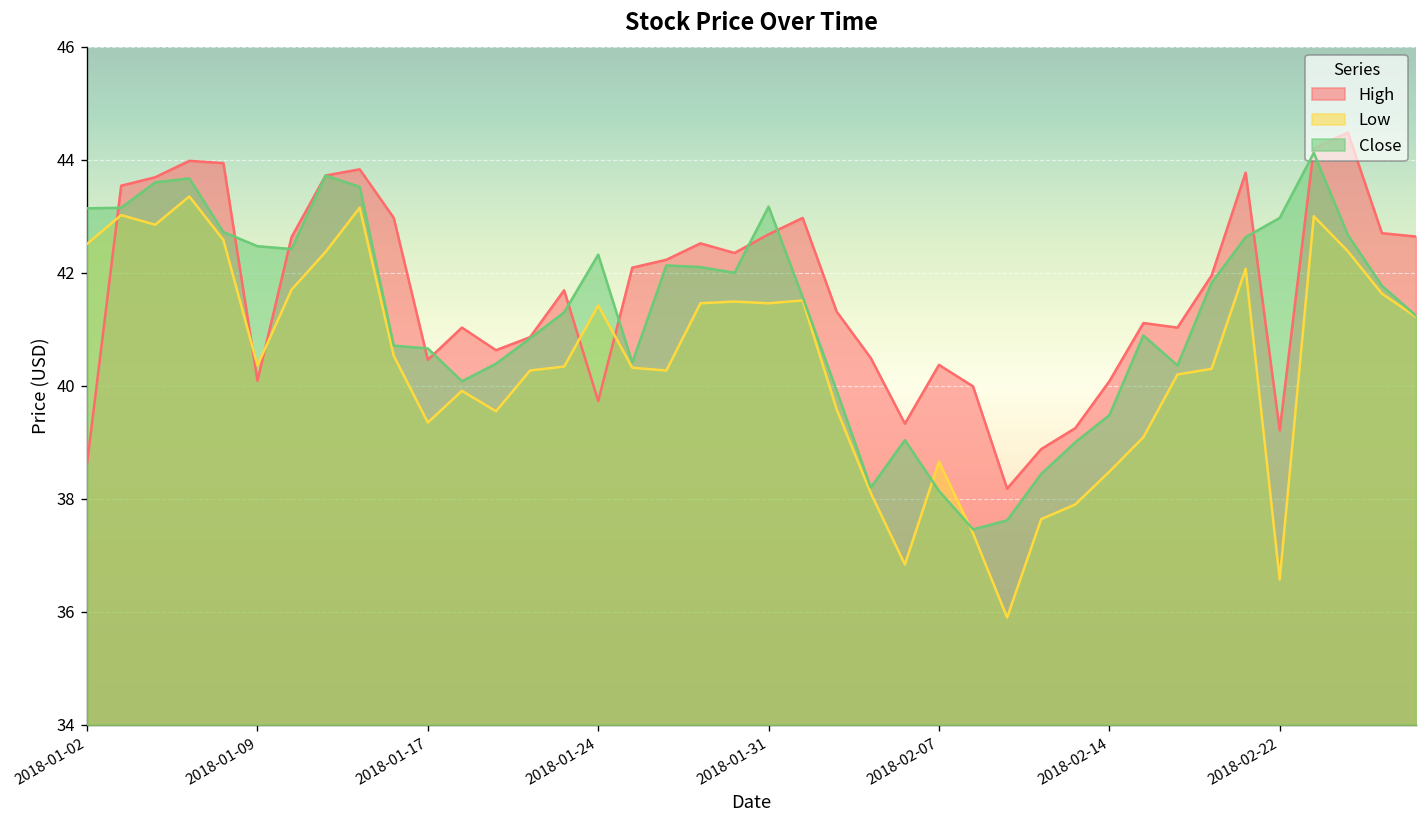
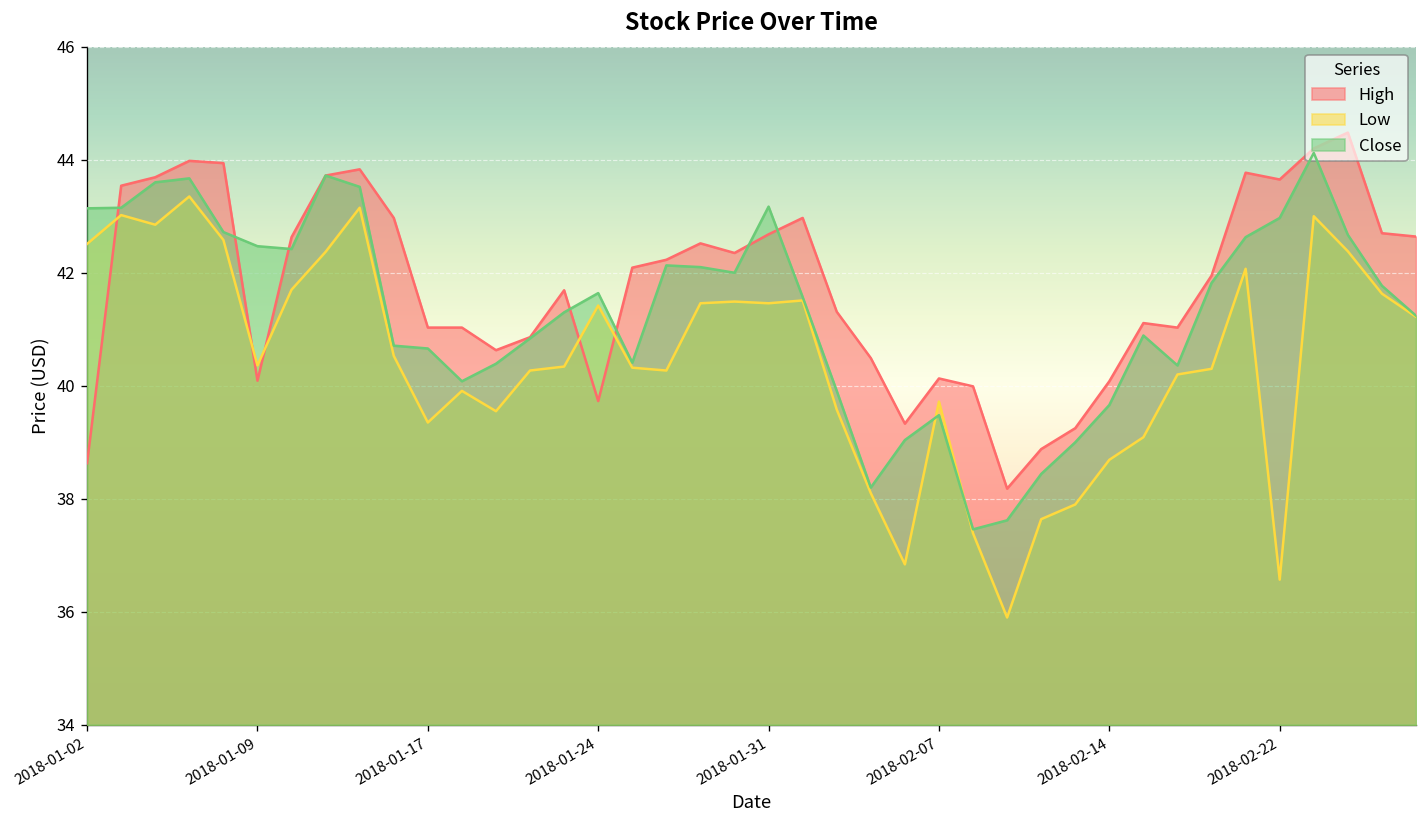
High, 2018-01-17: 40.5 -> 41.0
Close, 2018-01-24: 42.3 -> 41.6
High, 2018-02-07: 40.4 -> 40.1
Low, 2018-02-07: 38.7 -> 39.7
Close, 2018-02-07: 38.1 -> 39.5
Low, 2018-02-14: 38.5 -> 38.7
Close, 2018-02-14: 39.5 -> 39.7
High, 2018-02-22: 39.2 -> 43.7
